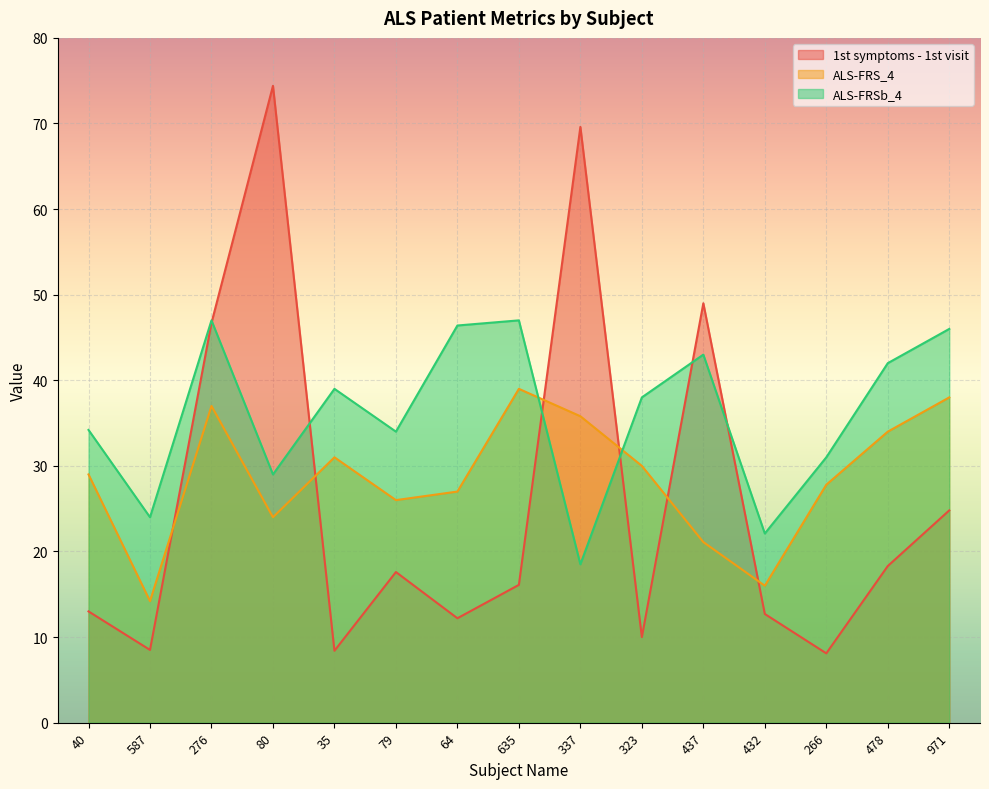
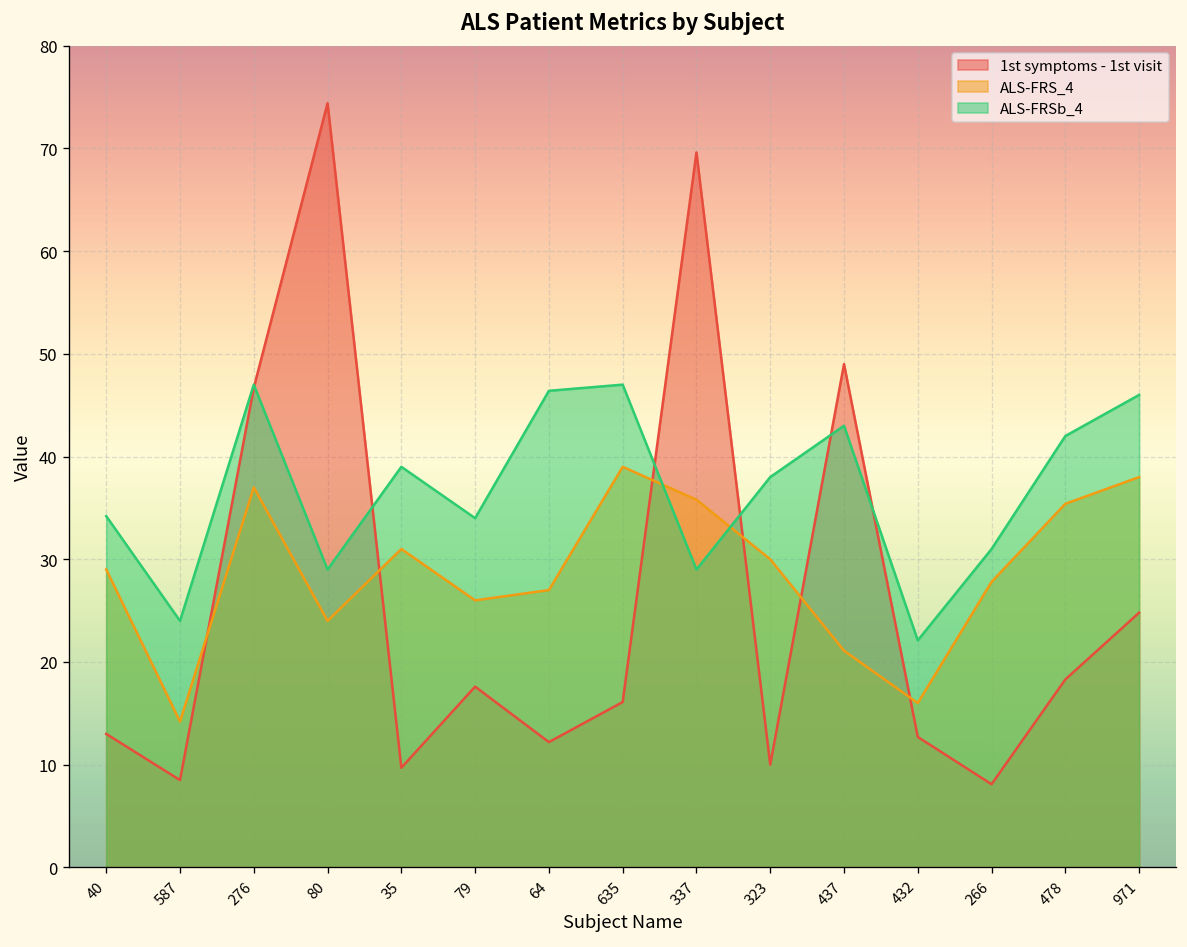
1st symptoms - 1st visit, 35: 8 -> 10
ALS-FRSb_4, 337: 19 -> 29
ALS-FRS_4, 478: 34 -> 35
